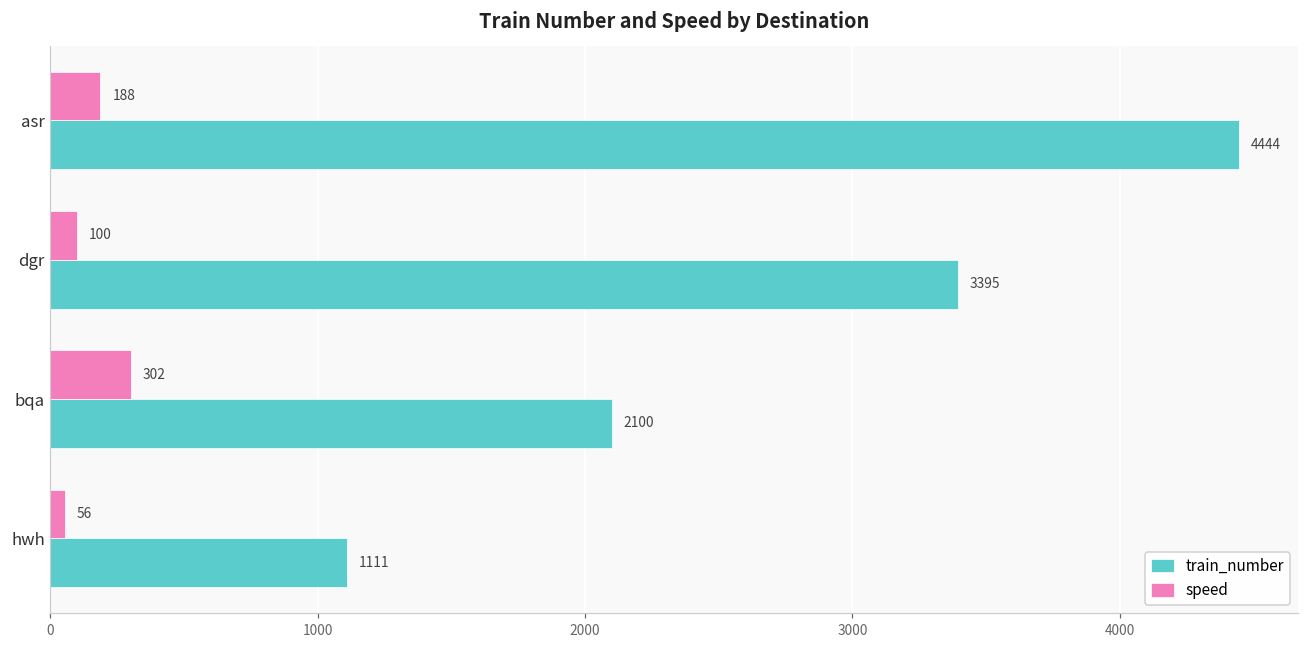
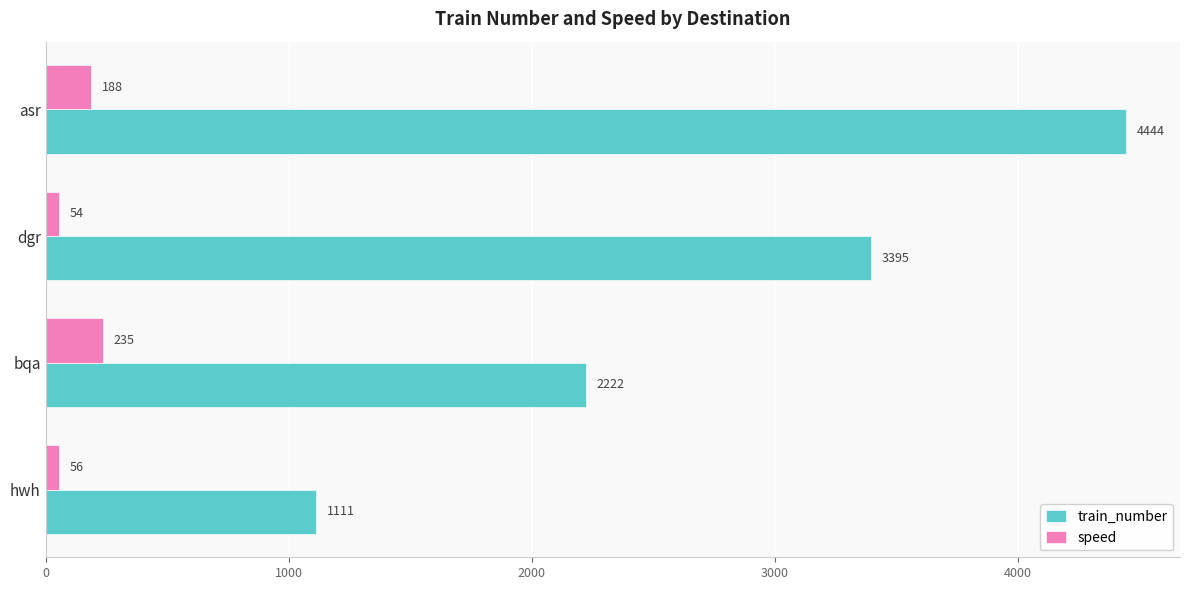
speed, dgr: 100 -> 54
speed, bqa: 302 -> 235
train_number, bqa: 2100 -> 2222
